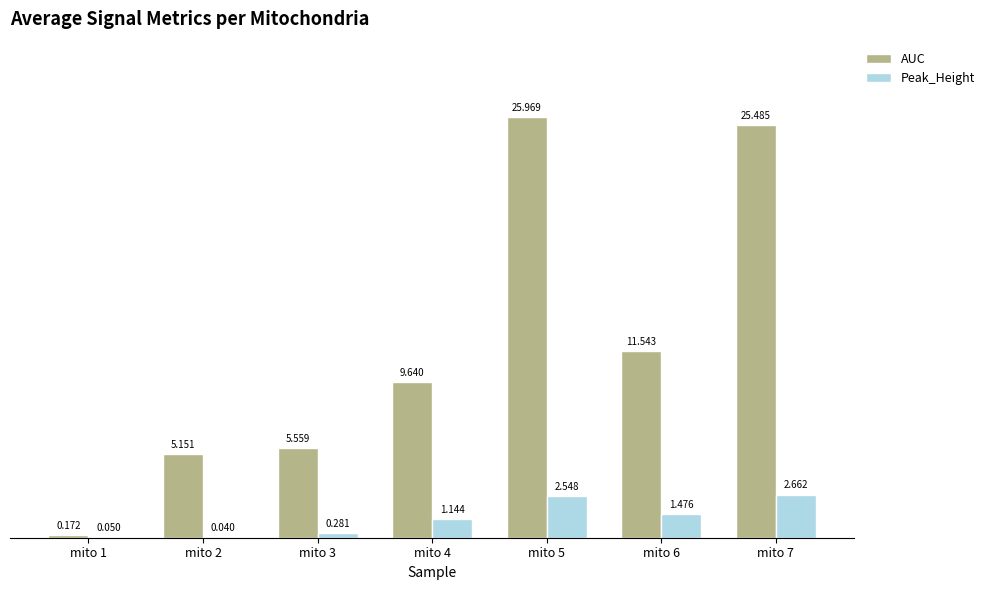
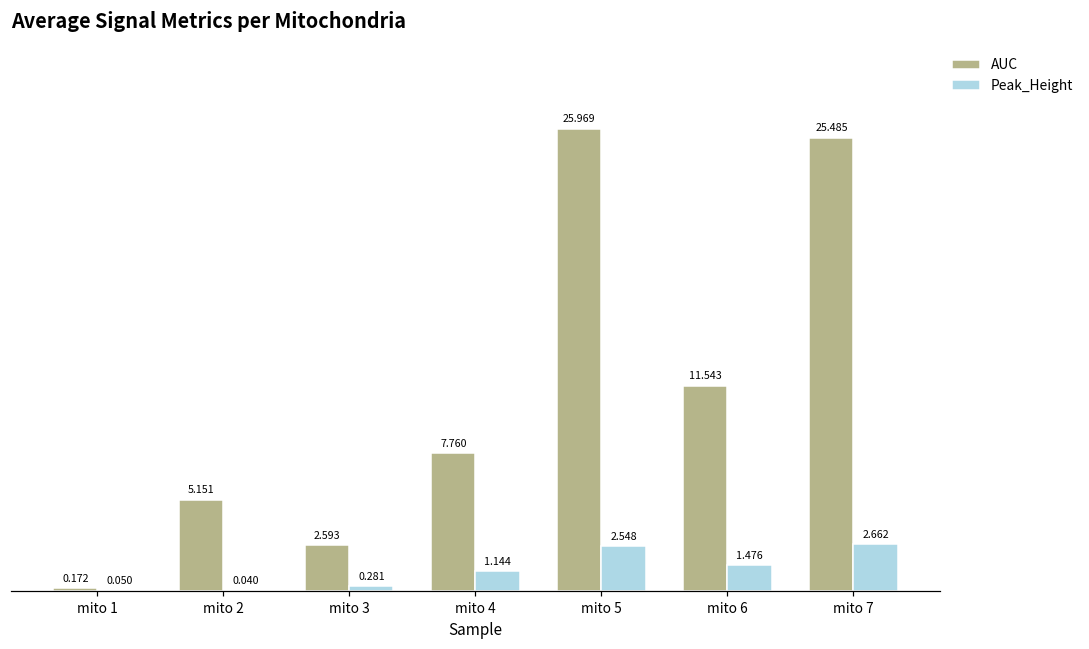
AUC, mito 3: 5.559 -> 2.593
AUC, mito 4: 9.640 -> 7.760
